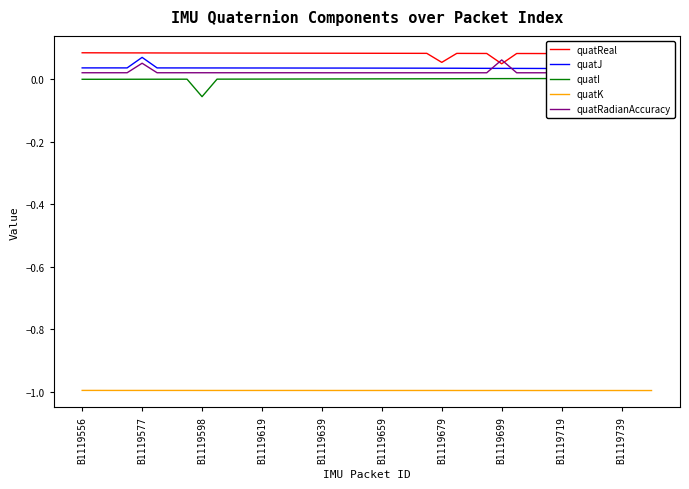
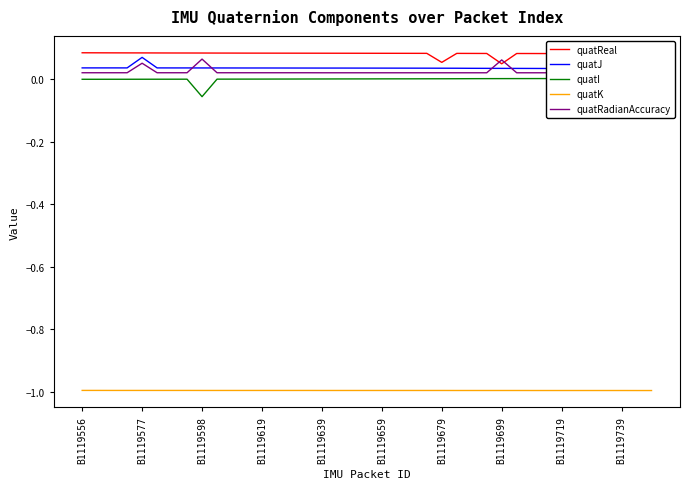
quatRadianAccuracy, B1119598: 0.02 -> 0.06
